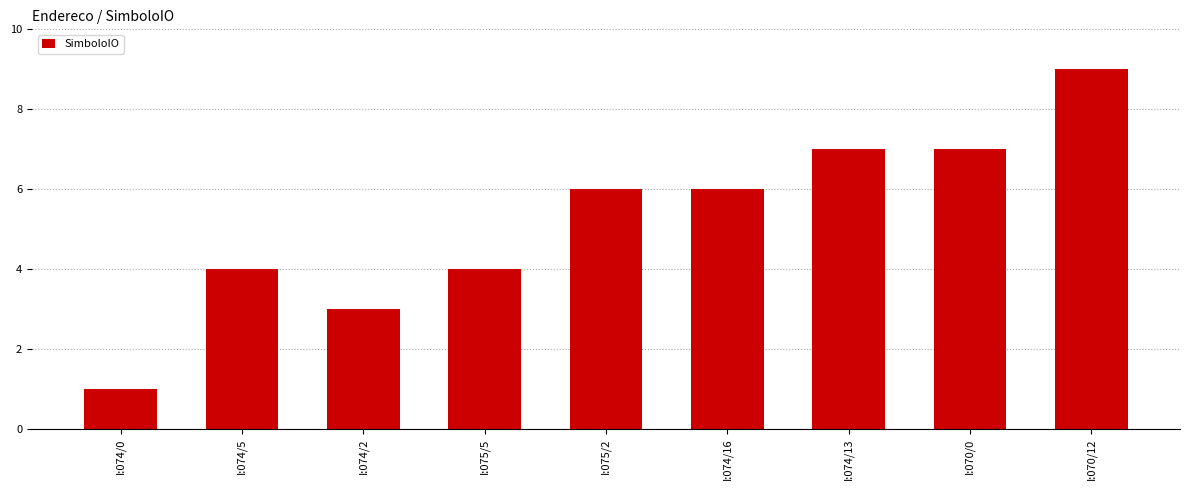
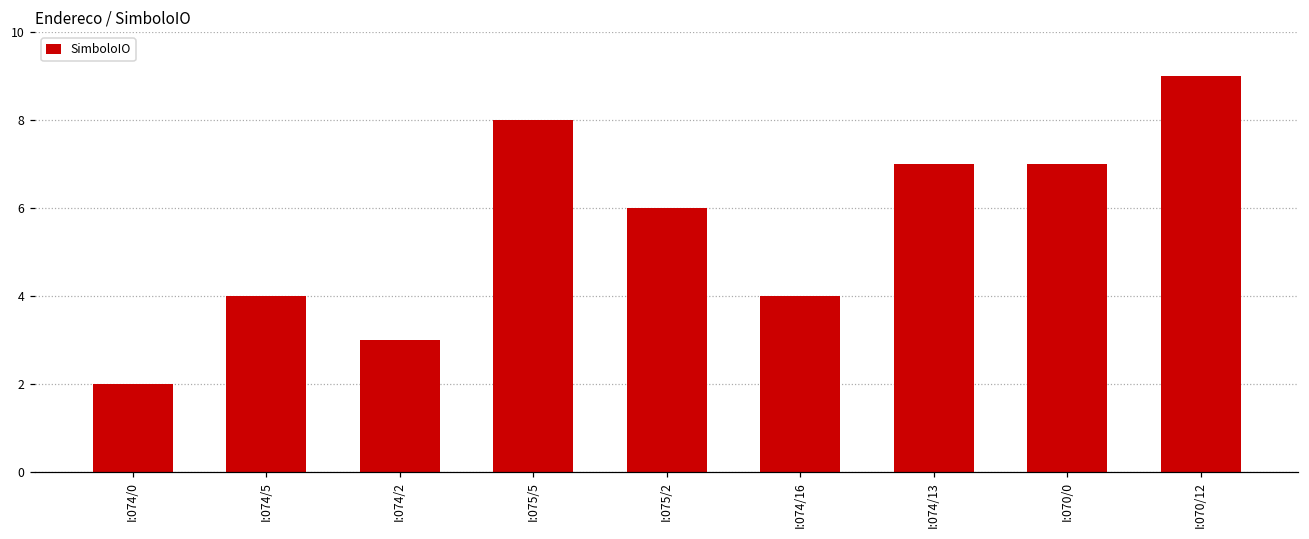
I:074/0: 1 -> 2
I:075/5: 4 -> 8
I:074/16: 6 -> 4
